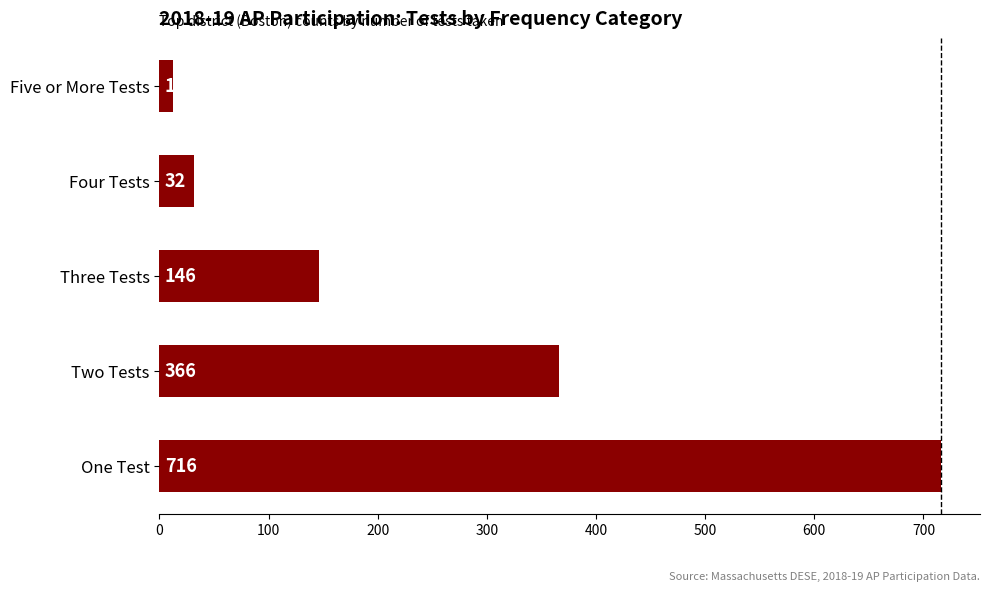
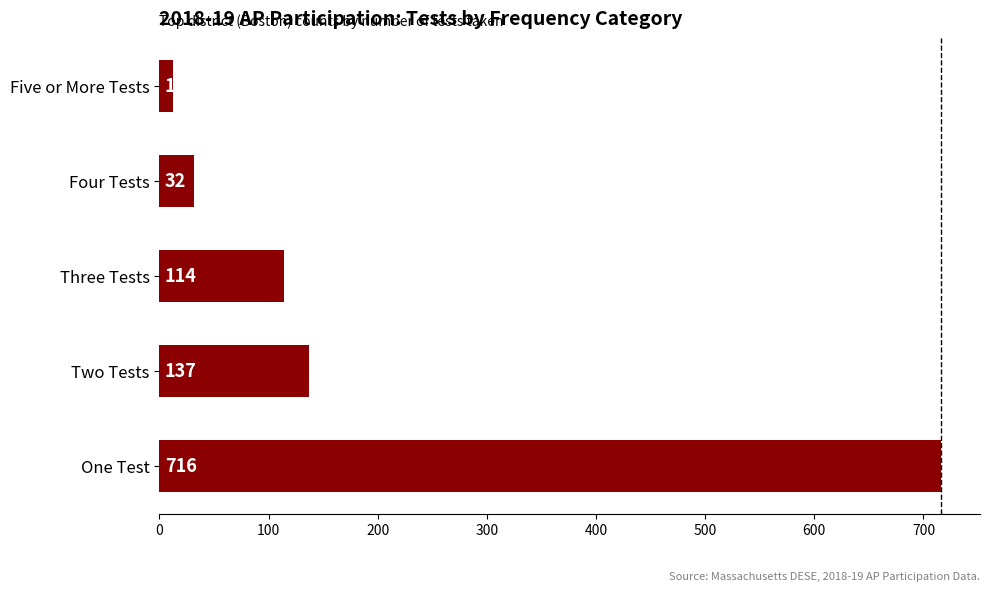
Three Tests: 146 -> 114
Two Tests: 366 -> 137
